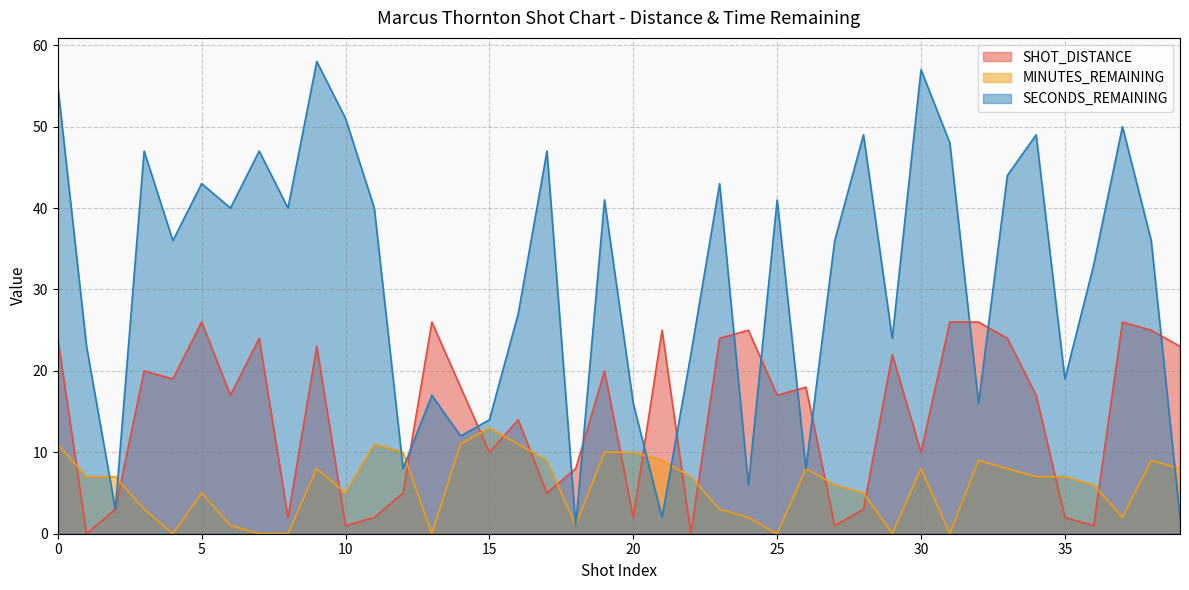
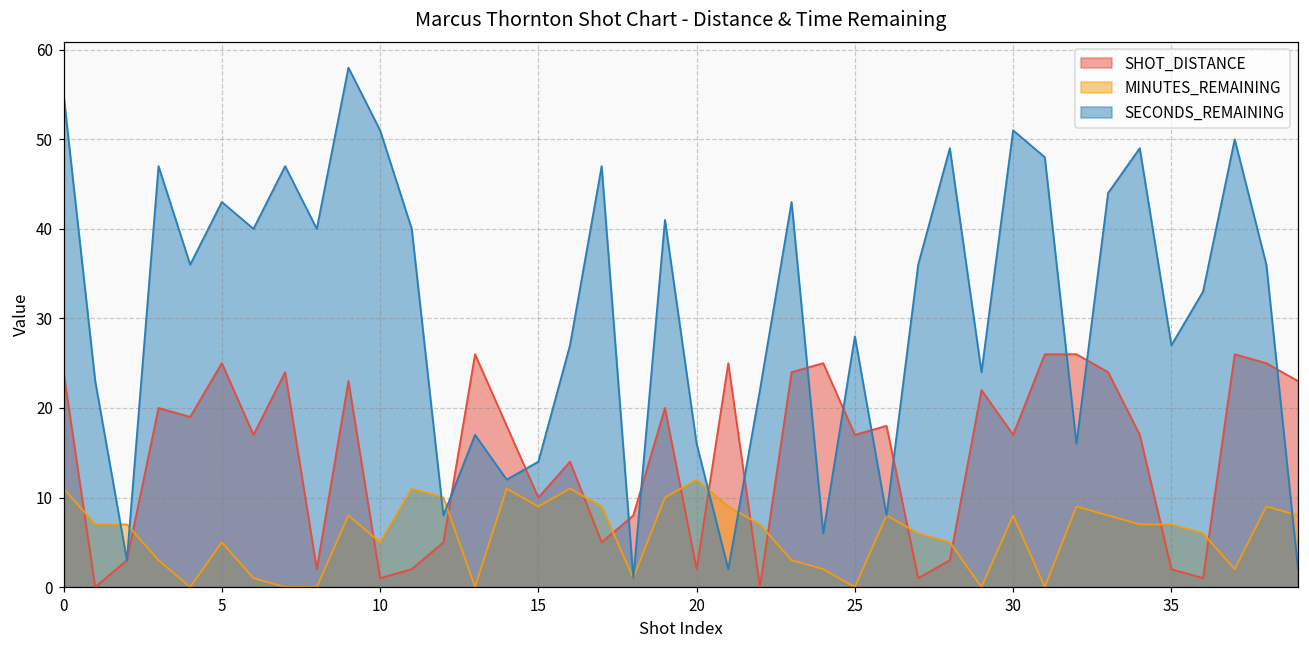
SHOT_DISTANCE, 5: 26 -> 25
MINUTES_REMAINING, 15: 13 -> 9
MINUTES_REMAINING, 20: 10 -> 12
SECONDS_REMAINING, 25: 41 -> 28
SHOT_DISTANCE, 30: 10 -> 17
SECONDS_REMAINING, 30: 57 -> 51
SECONDS_REMAINING, 35: 19 -> 27
